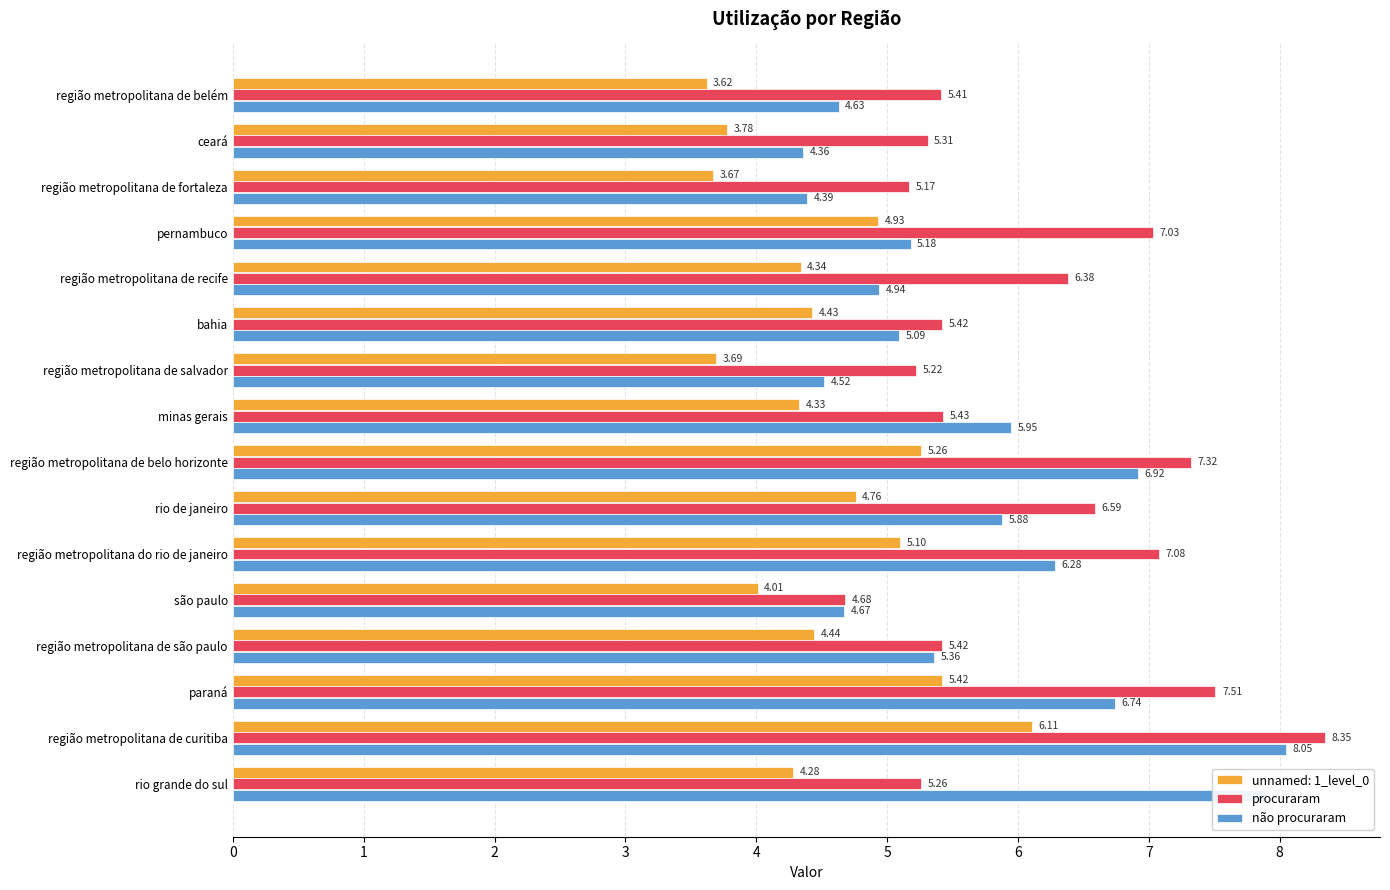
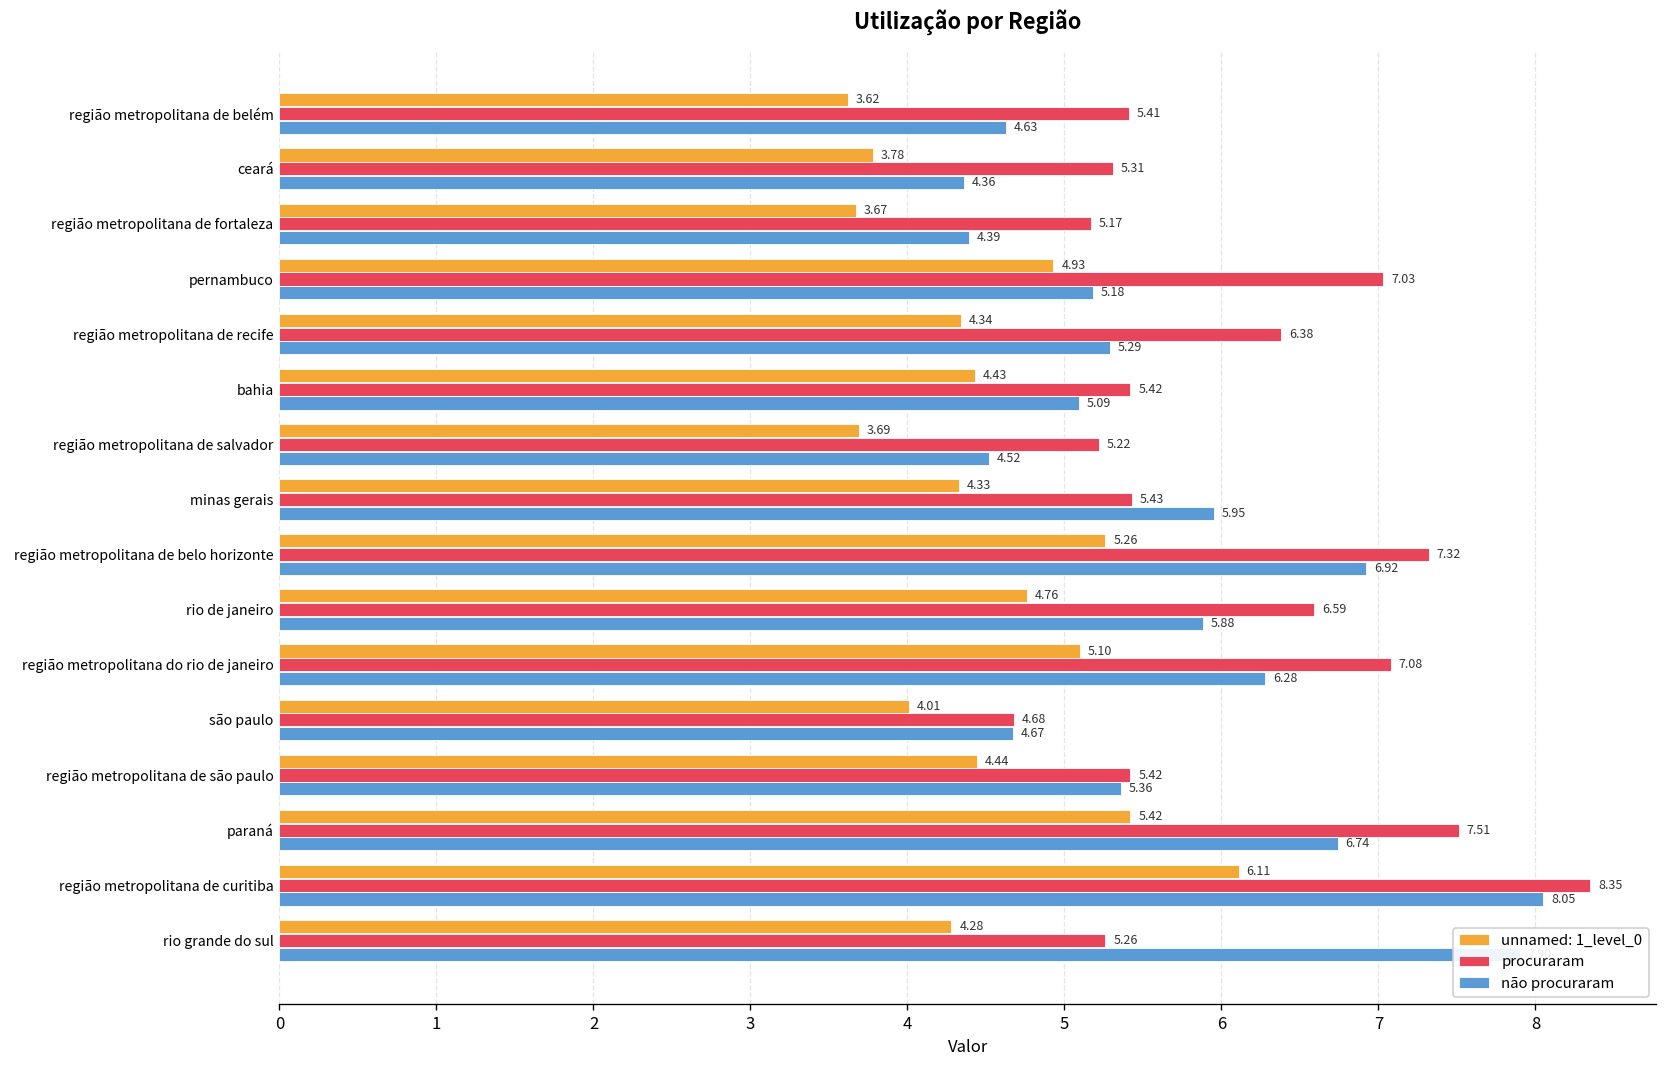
não procuraram, região metropolitana de recife: 4.94 -> 5.29
